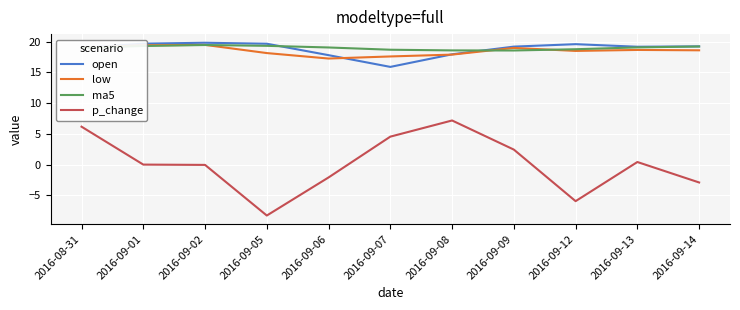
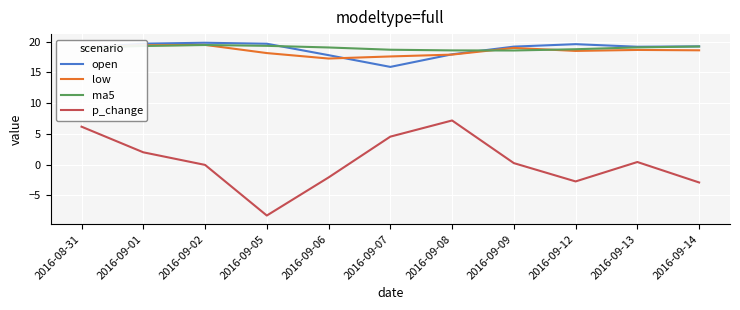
p_change, 2016-09-01: 0 -> 2
p_change, 2016-09-09: 2 -> 0
p_change, 2016-09-12: -6 -> -3
